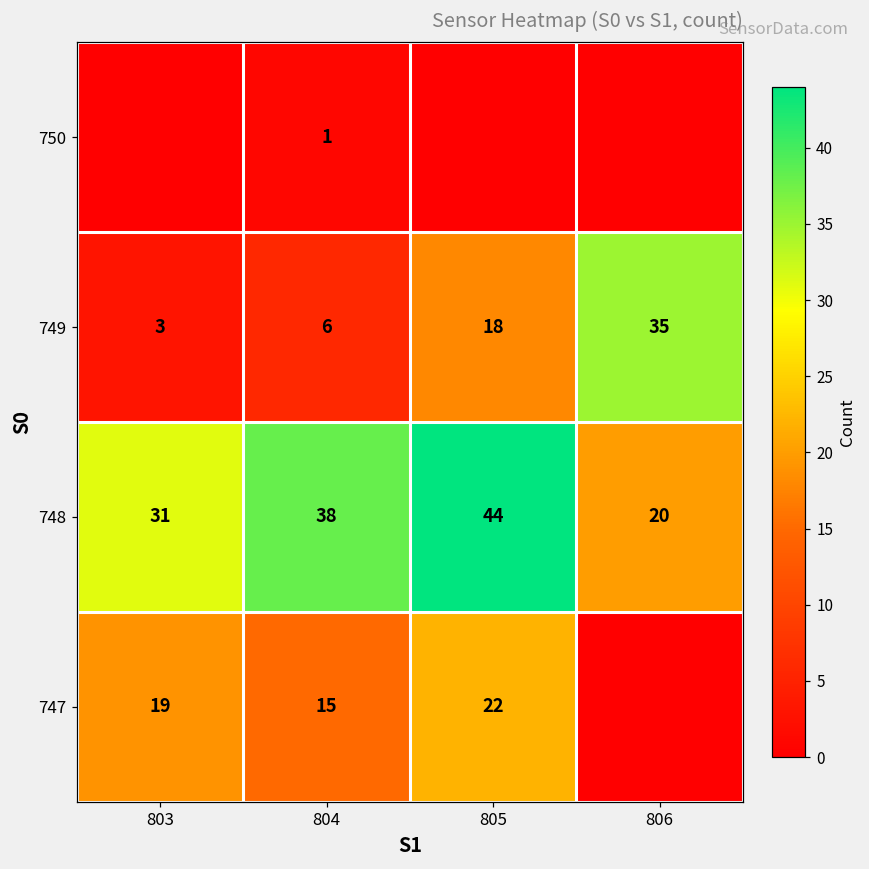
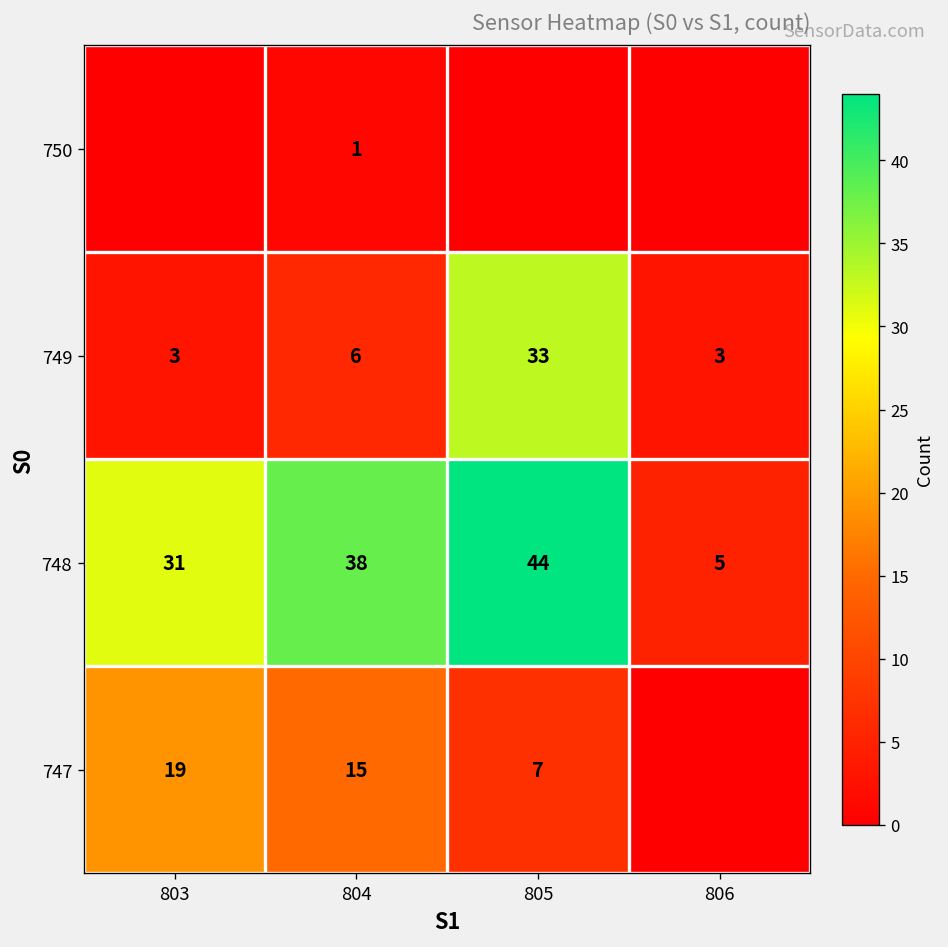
749, 805: 18 -> 33
749, 806: 35 -> 3
748, 806: 20 -> 5
747, 805: 22 -> 7
